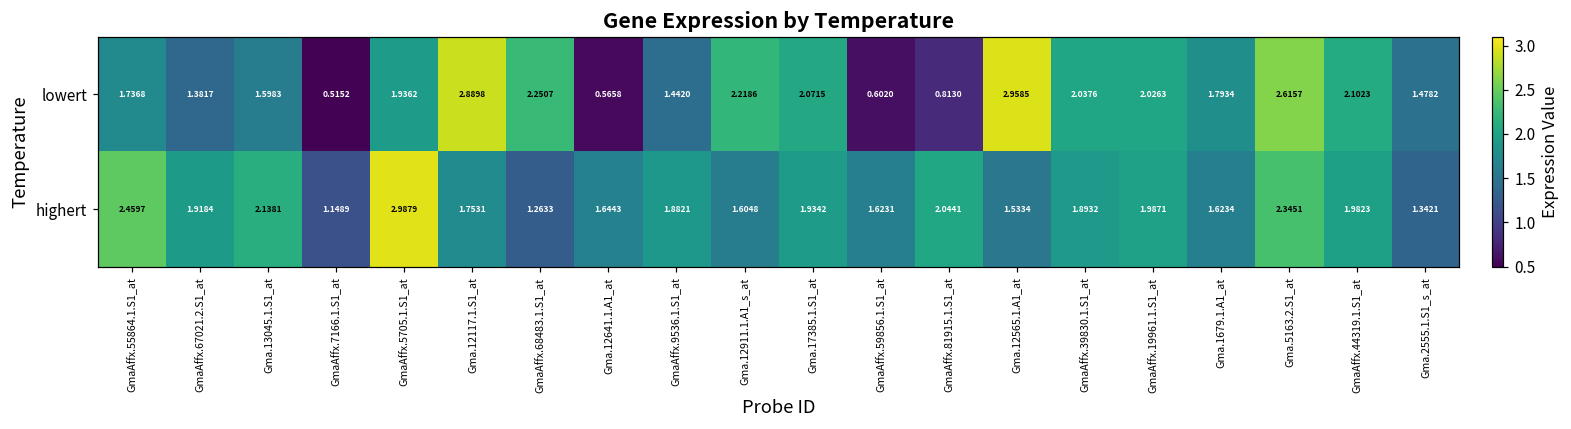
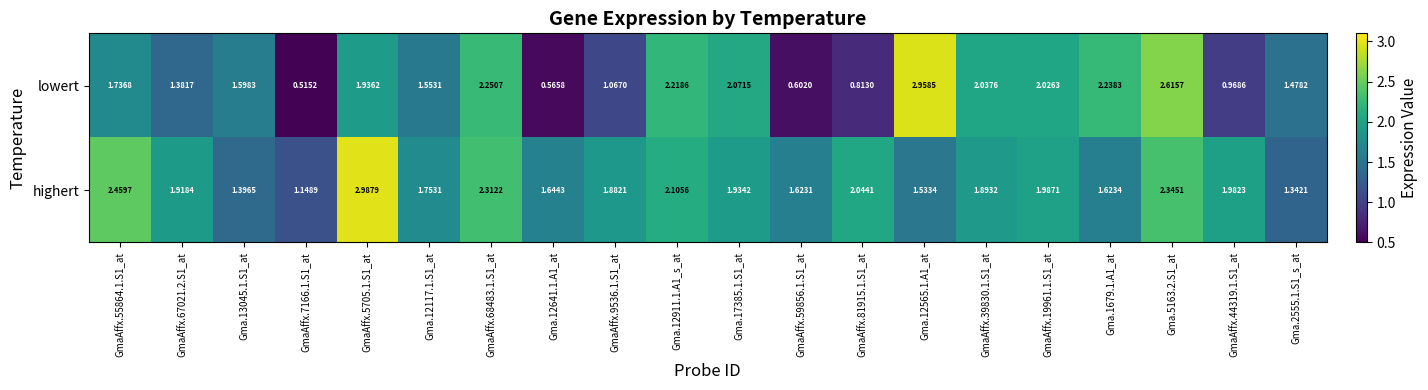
lowert, Gma.12117.1.S1_at: 2.8898 -> 1.5531
lowert, GmaAffx.9536.1.S1_at: 1.4420 -> 1.0670
lowert, Gma.1679.1.A1_at: 1.7934 -> 2.2383
lowert, GmaAffx.44319.1.S1_at: 2.1023 -> 0.9686
highert, Gma.13045.1.S1_at: 2.1381 -> 1.3965
highert, GmaAffx.68483.1.S1_at: 1.2633 -> 2.3122
highert, Gma.12911.1.A1_s_at: 1.6048 -> 2.1056
